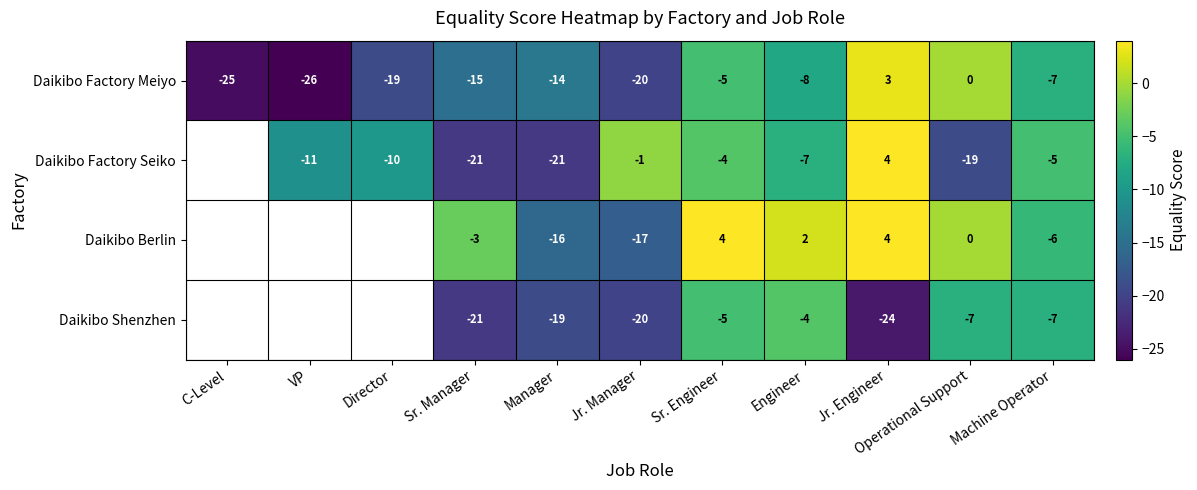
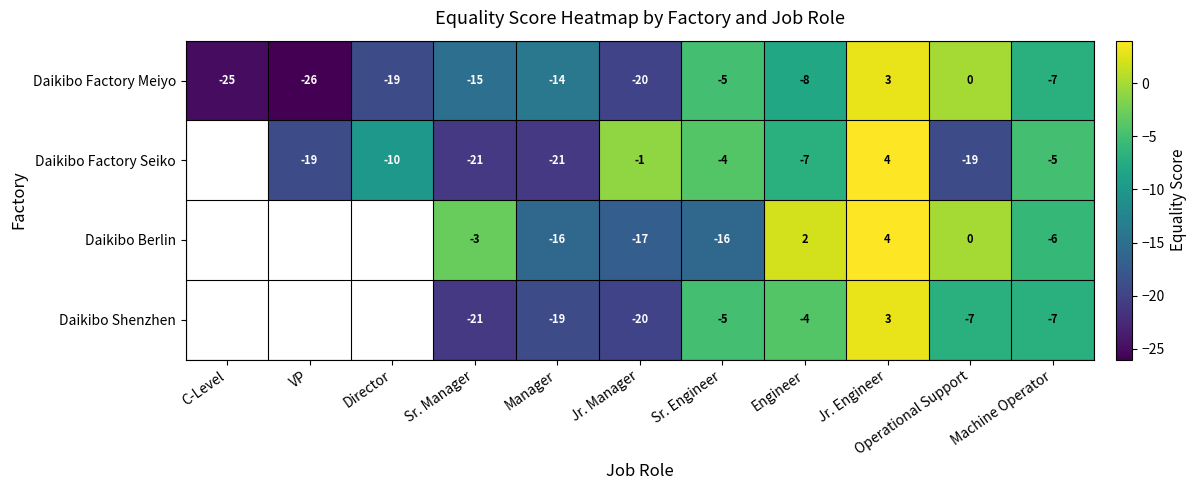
Daikibo Factory Seiko, VP: -11 -> -19
Daikibo Berlin, Sr. Engineer: 4 -> -16
Daikibo Shenzhen, Jr. Engineer: -24 -> 3
